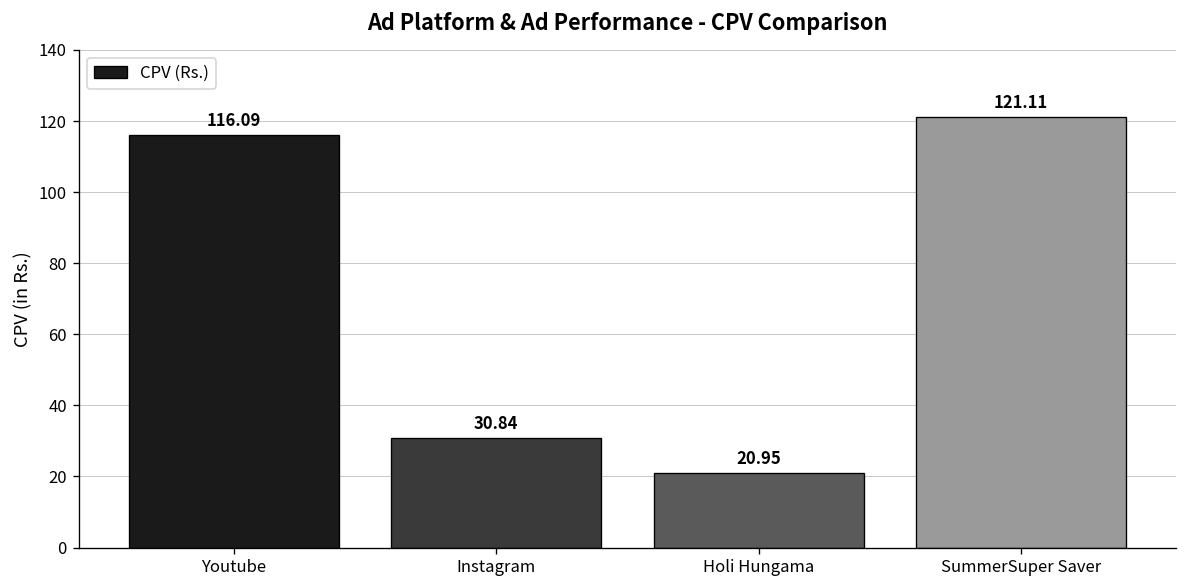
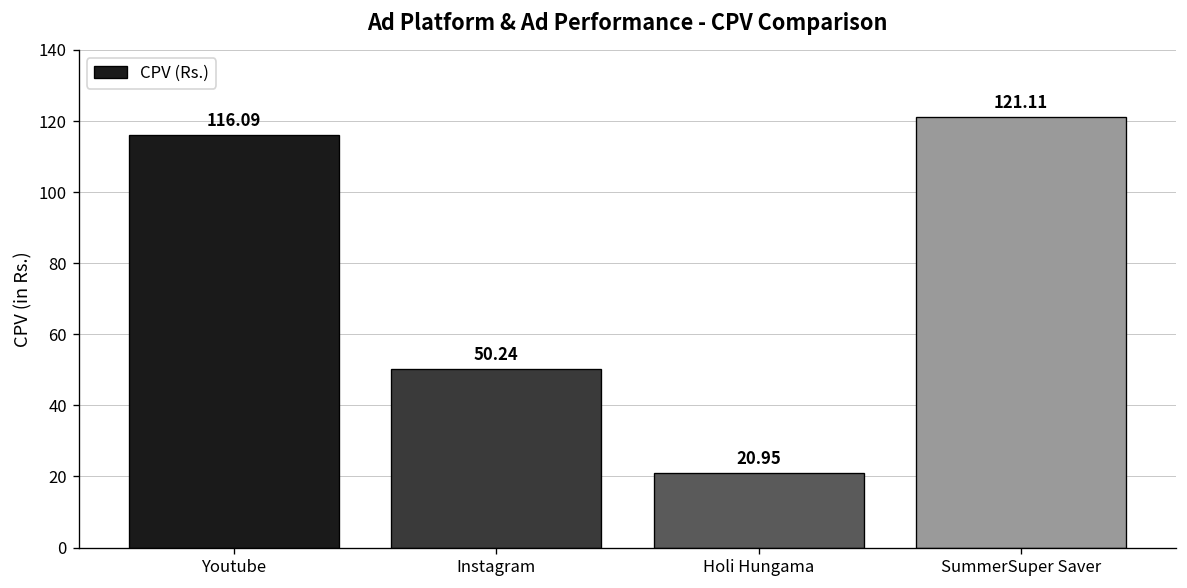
Instagram: 30.84 -> 50.24
